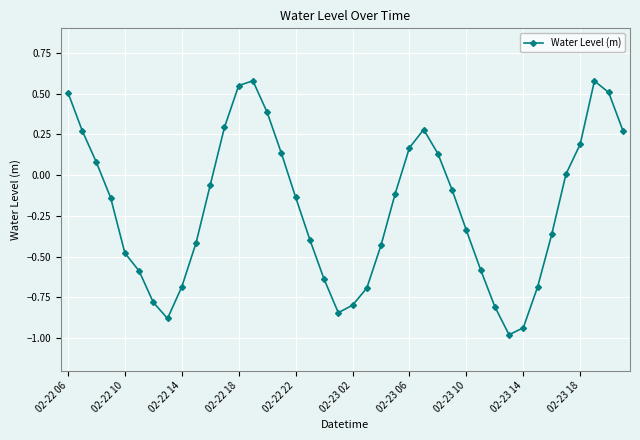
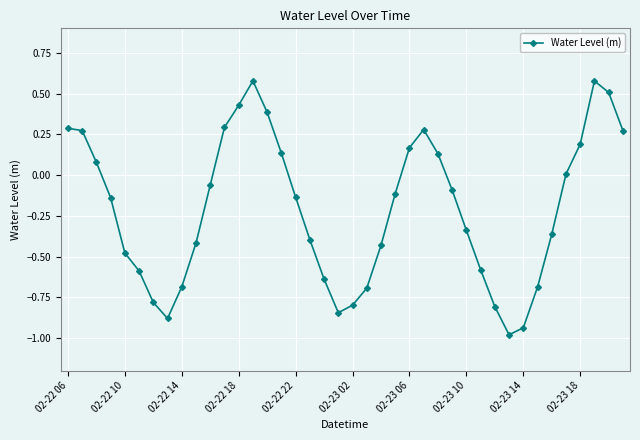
02-22 06: 0.51 -> 0.29
02-22 18: 0.55 -> 0.43
